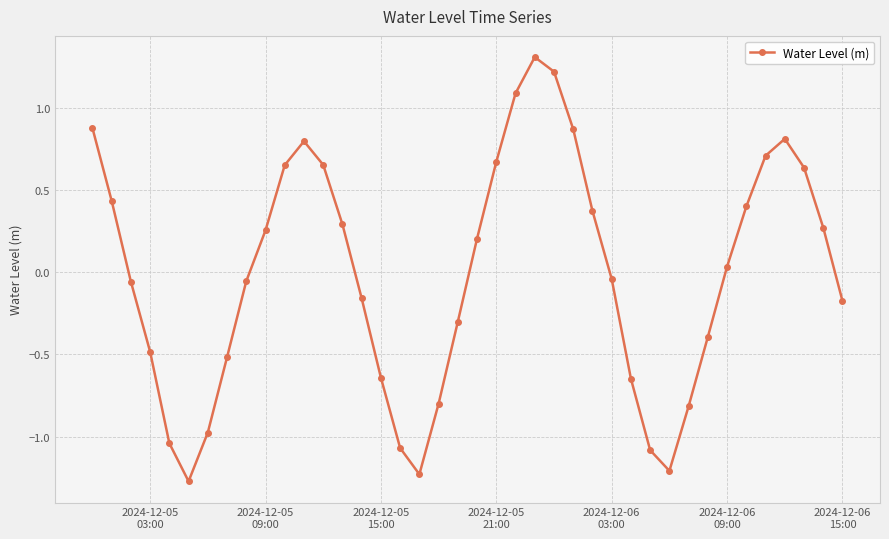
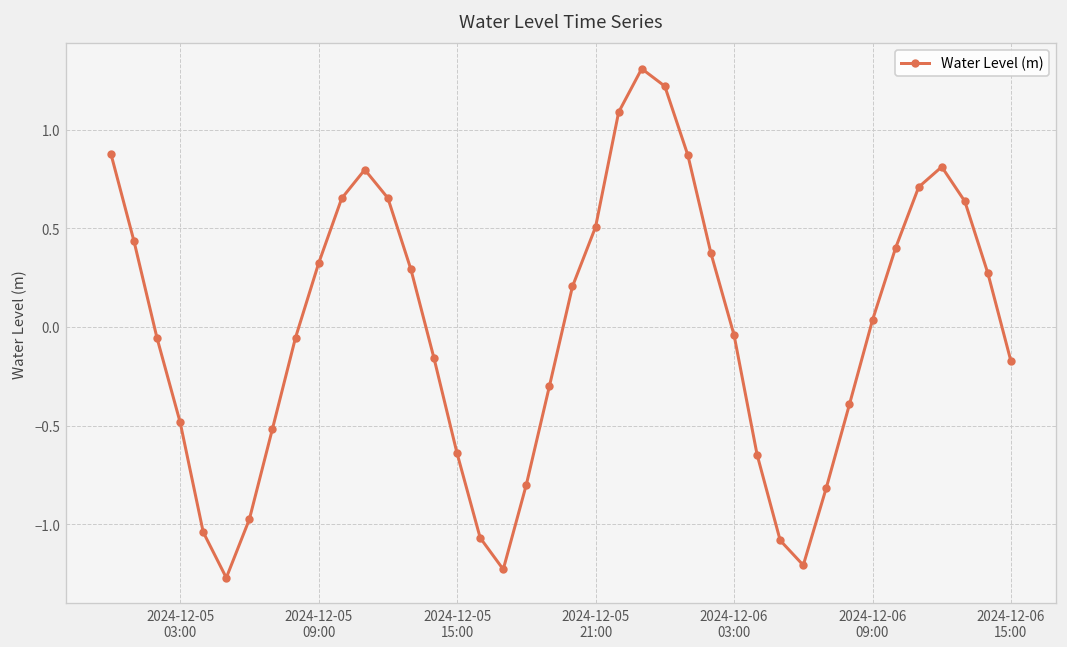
2024-12-05 09:00: 0.26 -> 0.32
2024-12-05 21:00: 0.67 -> 0.51
